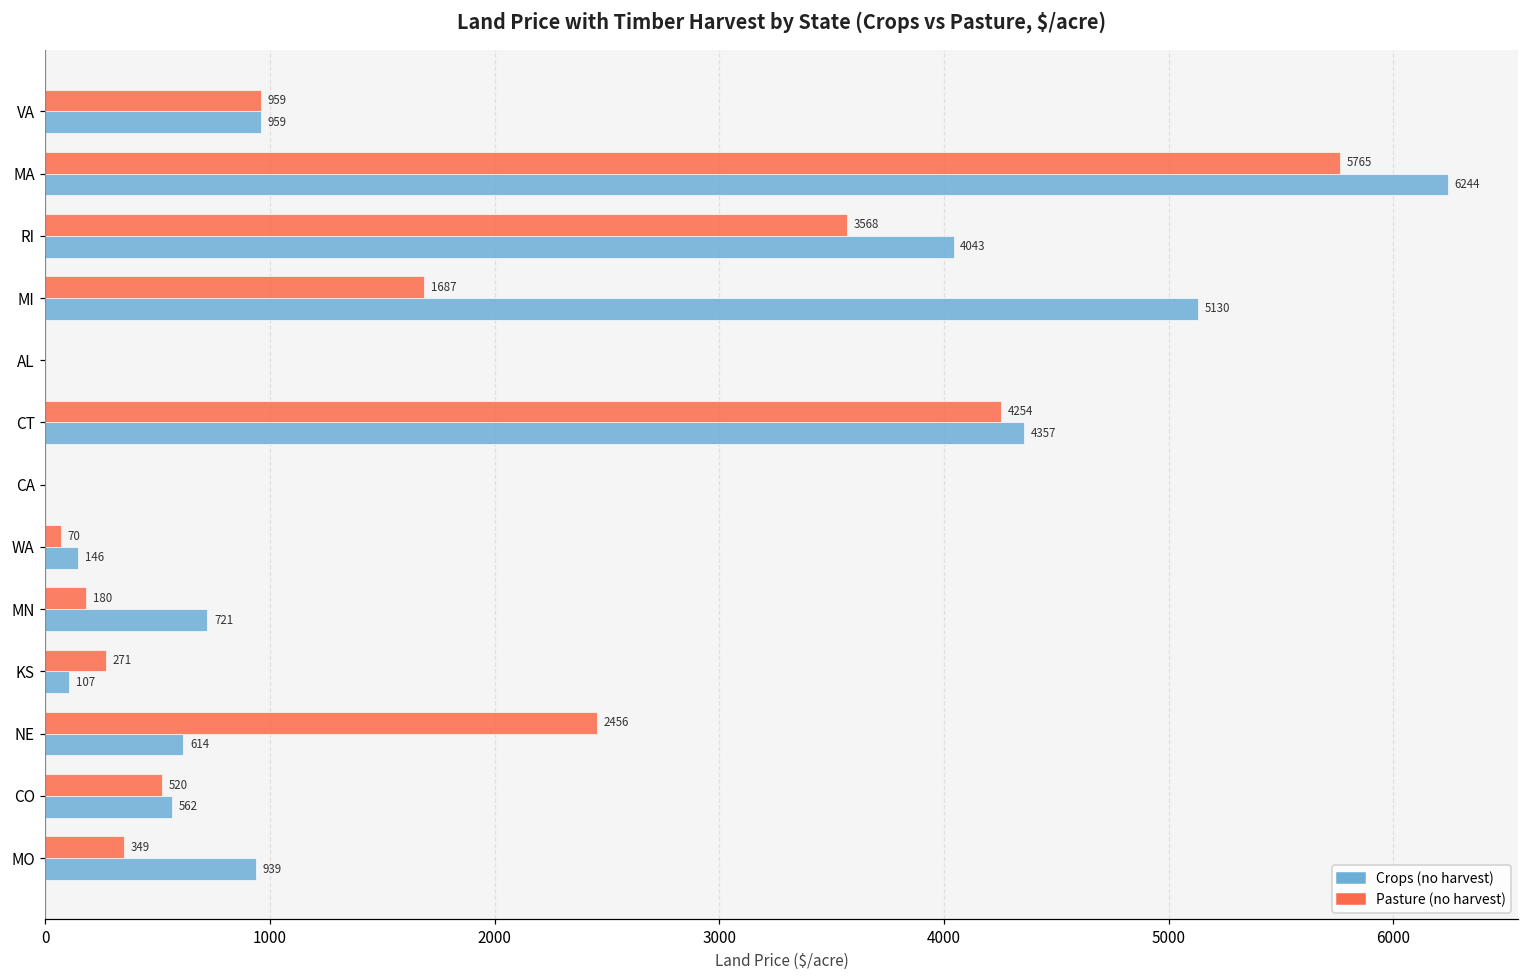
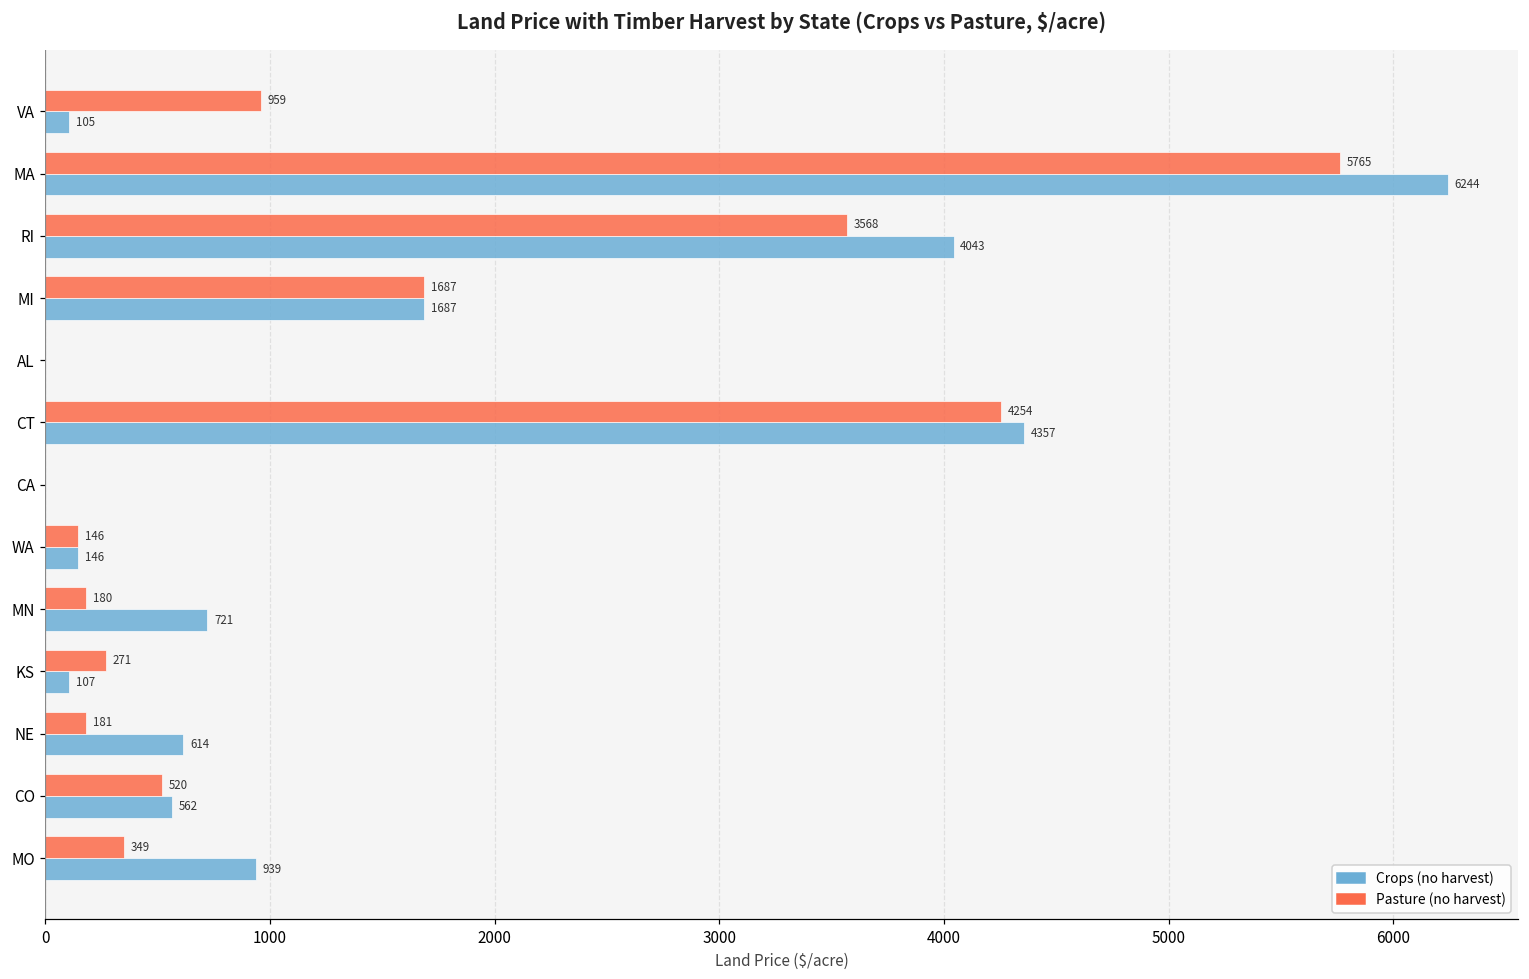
Crops (no harvest), VA: 959 -> 105
Crops (no harvest), MI: 5130 -> 1687
Pasture (no harvest), WA: 70 -> 146
Pasture (no harvest), NE: 2456 -> 181
